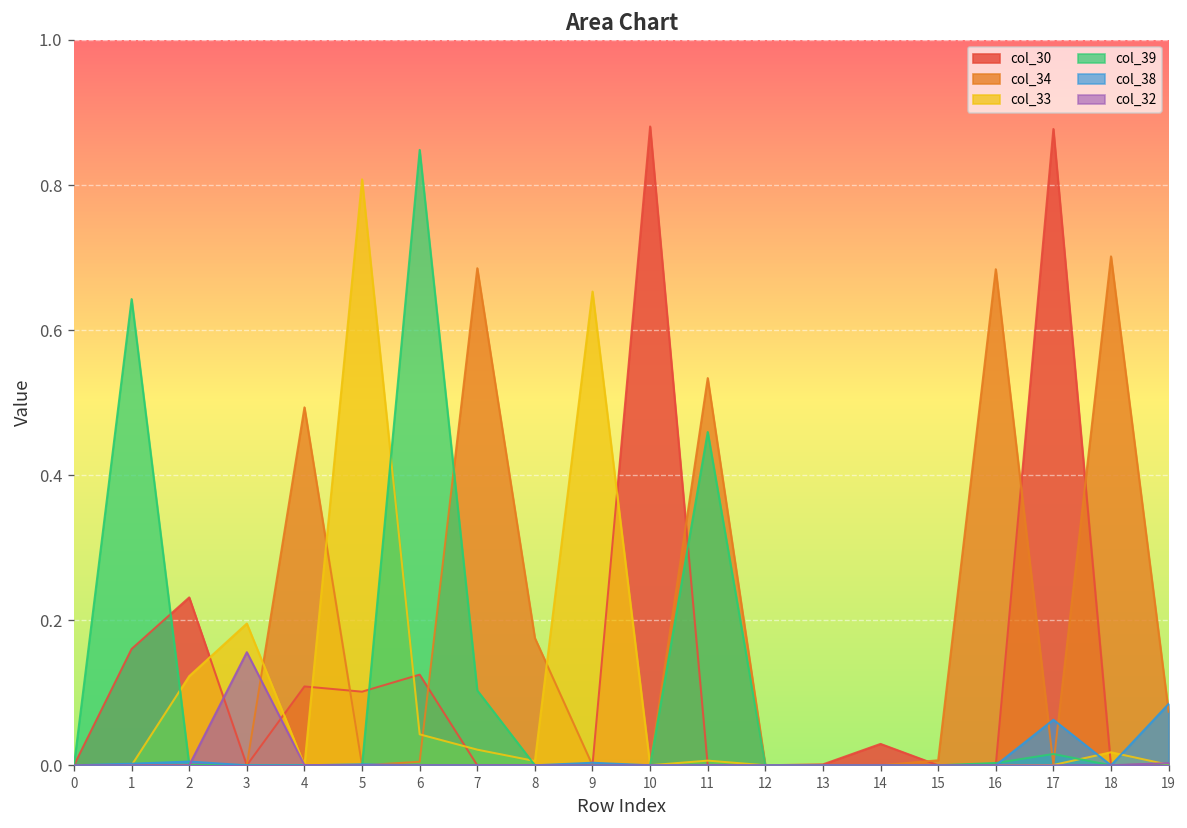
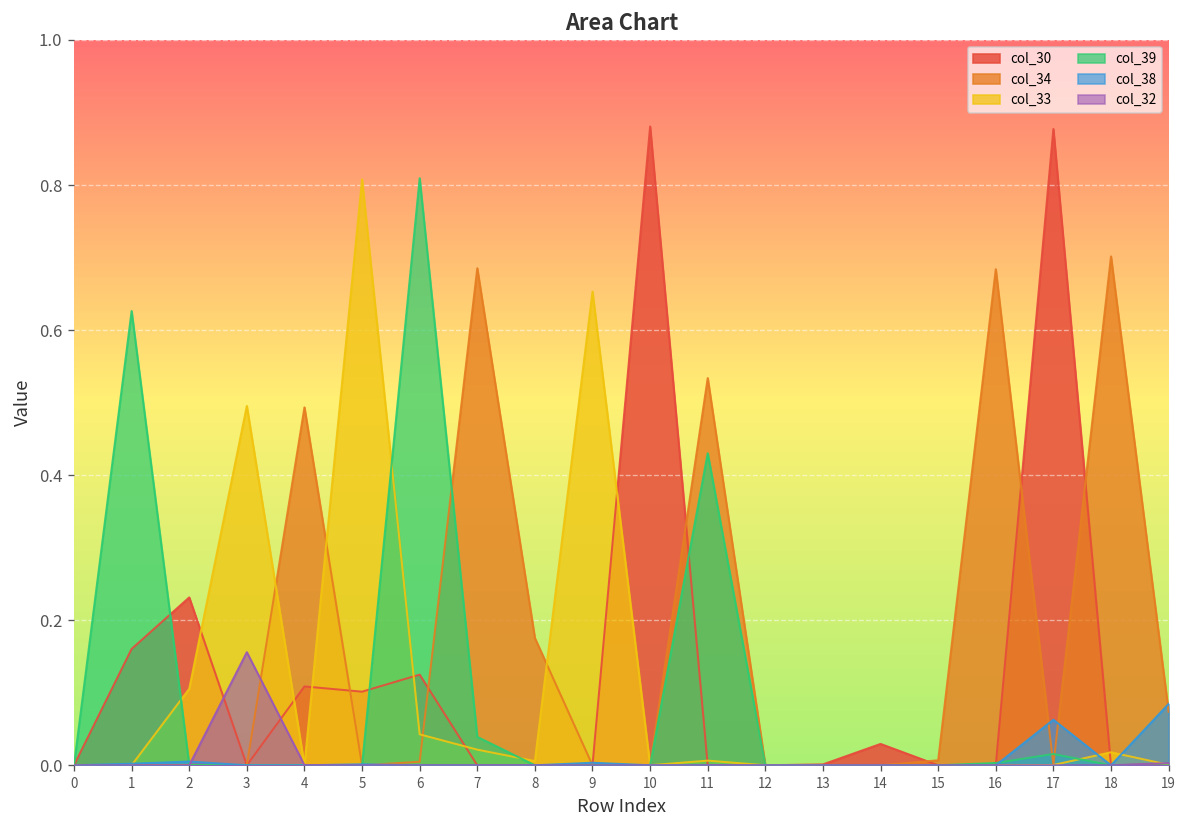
col_39, 1: 0.64 -> 0.63
col_33, 2: 0.12 -> 0.11
col_33, 3: 0.20 -> 0.50
col_39, 6: 0.85 -> 0.81
col_39, 7: 0.10 -> 0.04
col_39, 11: 0.46 -> 0.43
